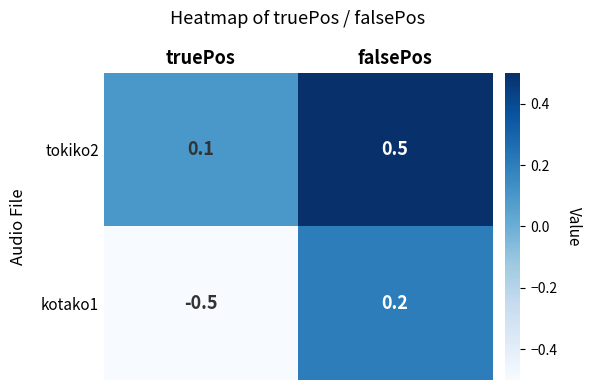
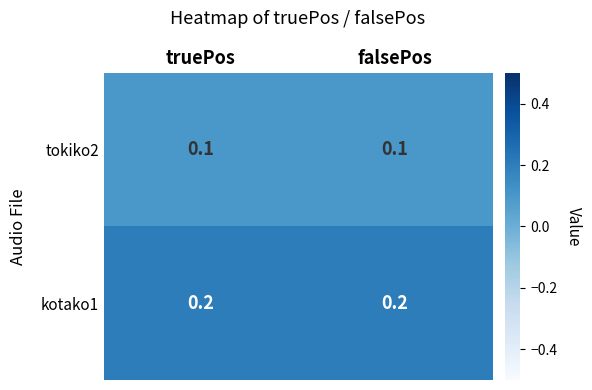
tokiko2, falsePos: 0.5 -> 0.1
kotako1, truePos: -0.5 -> 0.2
